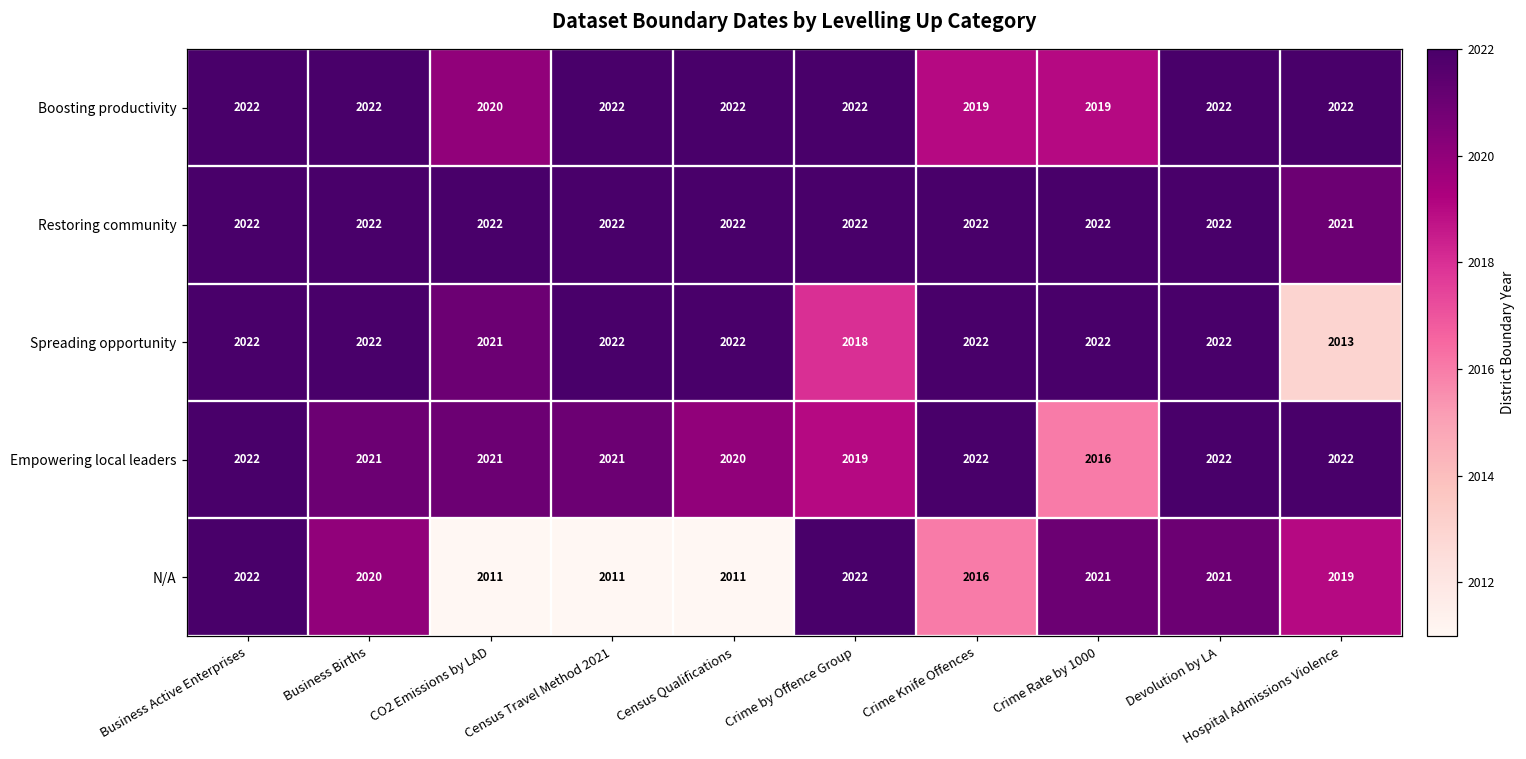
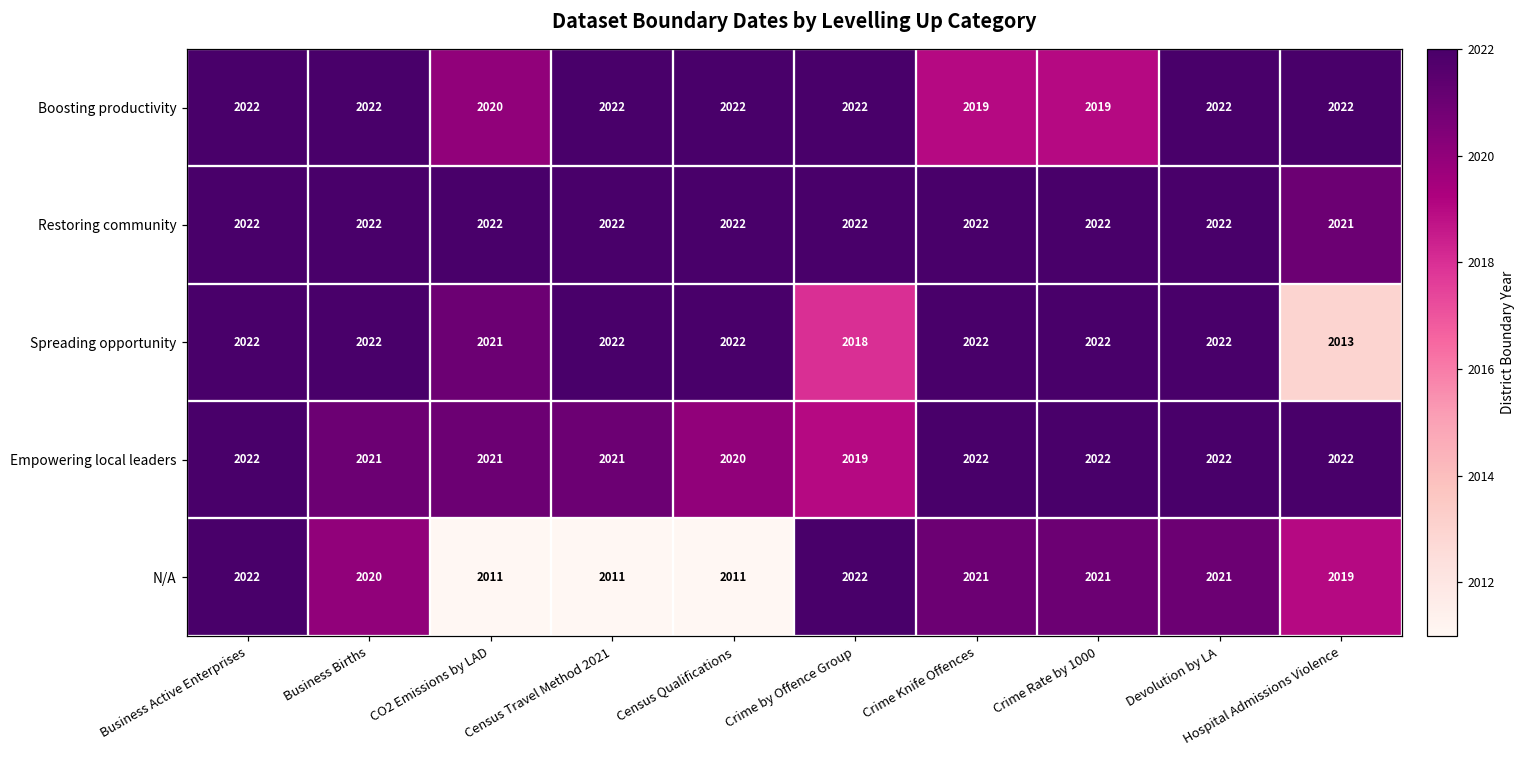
Empowering local leaders, Crime Rate by 1000: 2016 -> 2022
N/A, Crime Knife Offences: 2016 -> 2021
